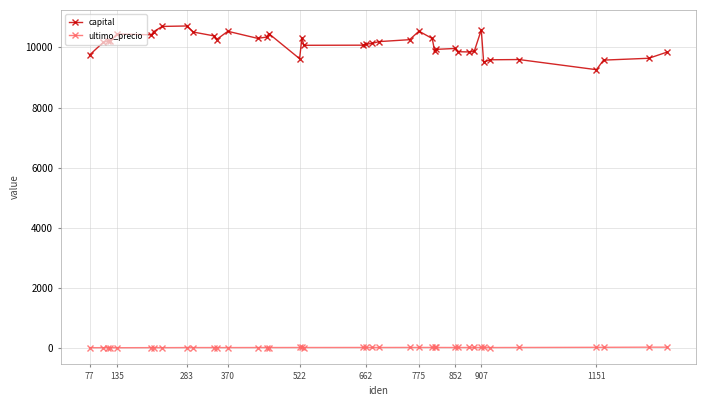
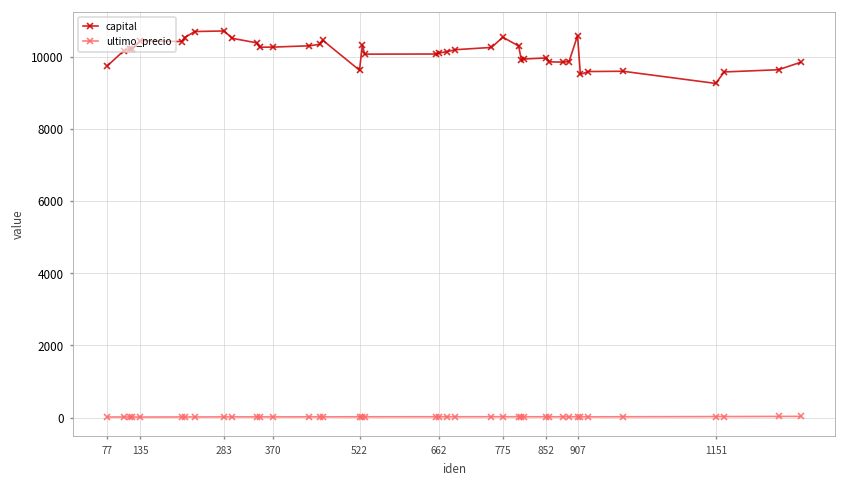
capital, 370: 10500 -> 10300
